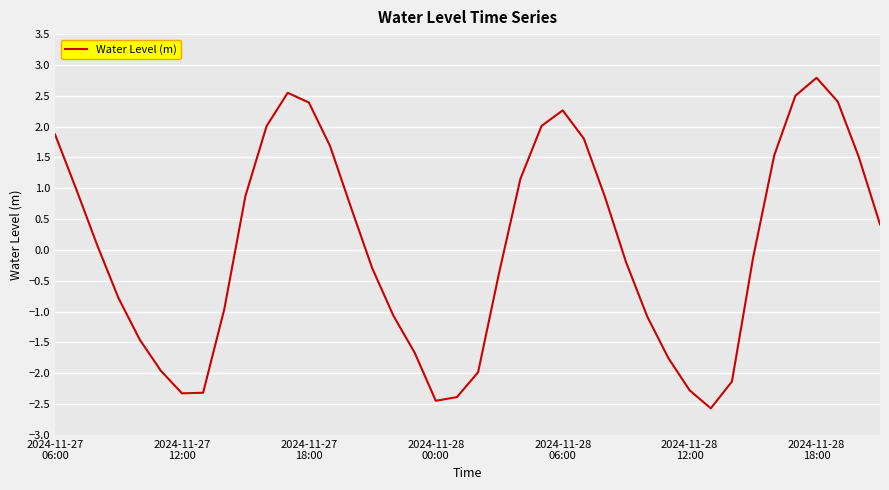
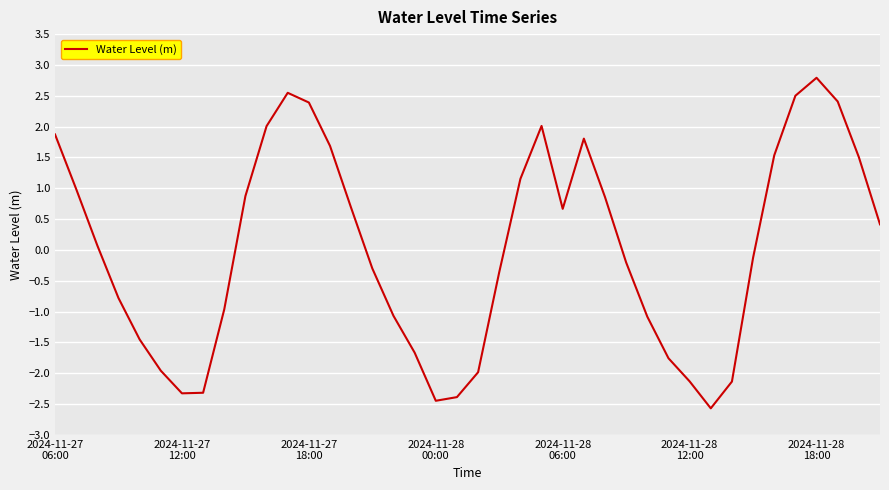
2024-11-28 06:00: 2.3 -> 0.7
2024-11-28 12:00: -2.3 -> -2.1
